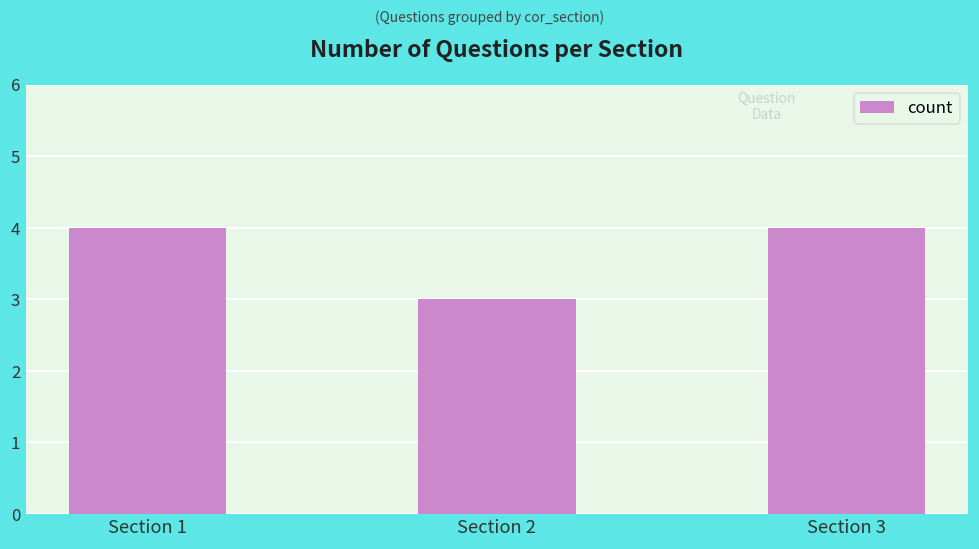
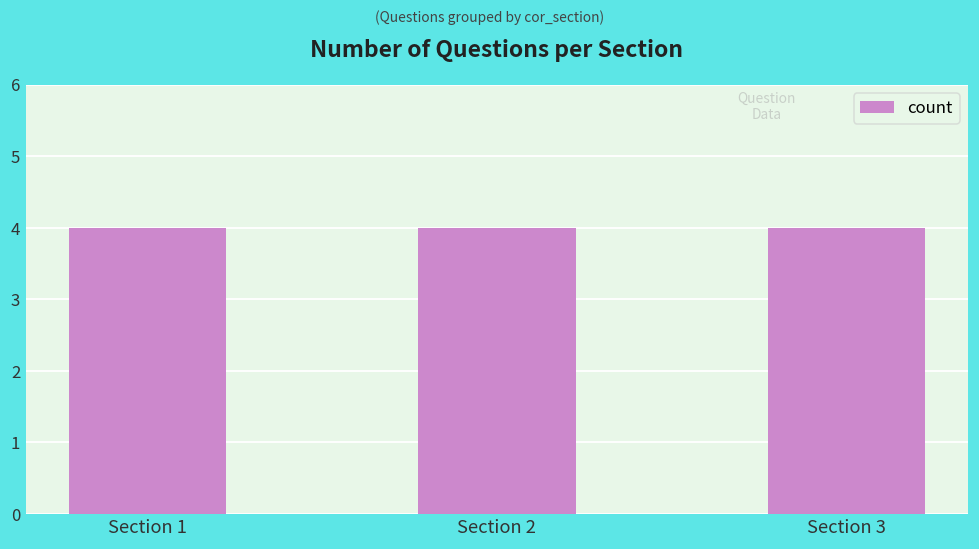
Section 2: 3 -> 4
